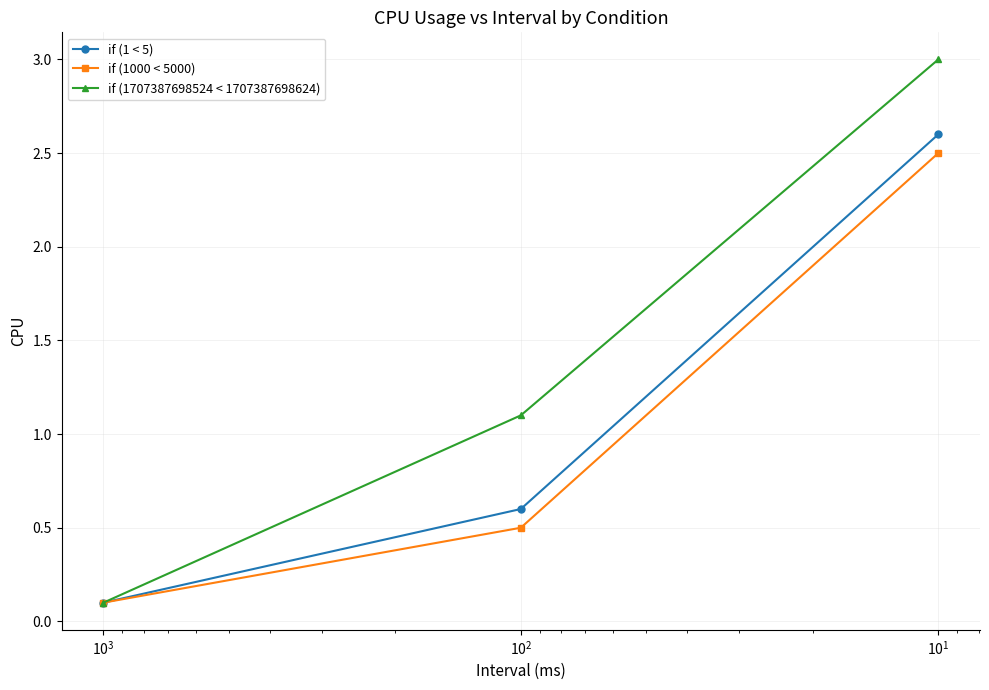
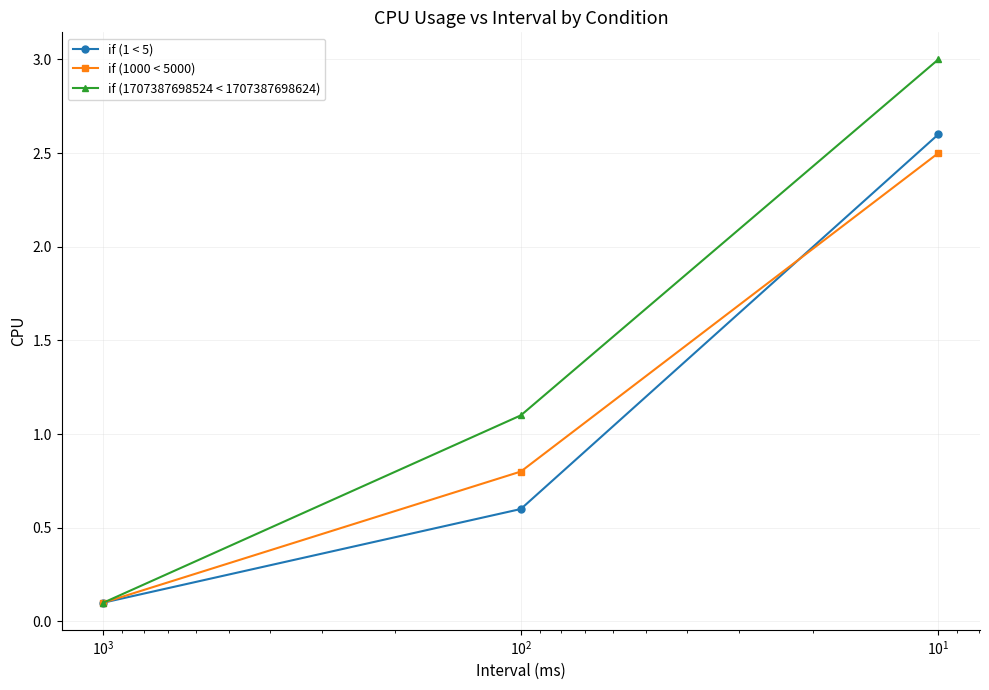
if (1000 < 5000), 10^2: 0.5 -> 0.8
